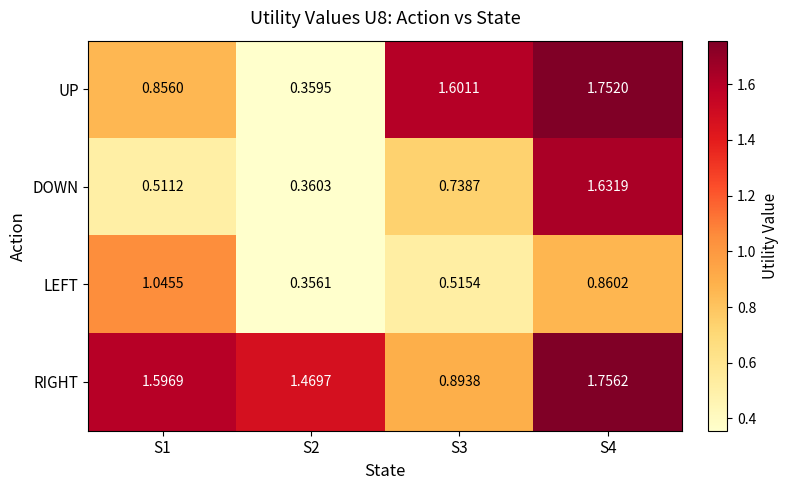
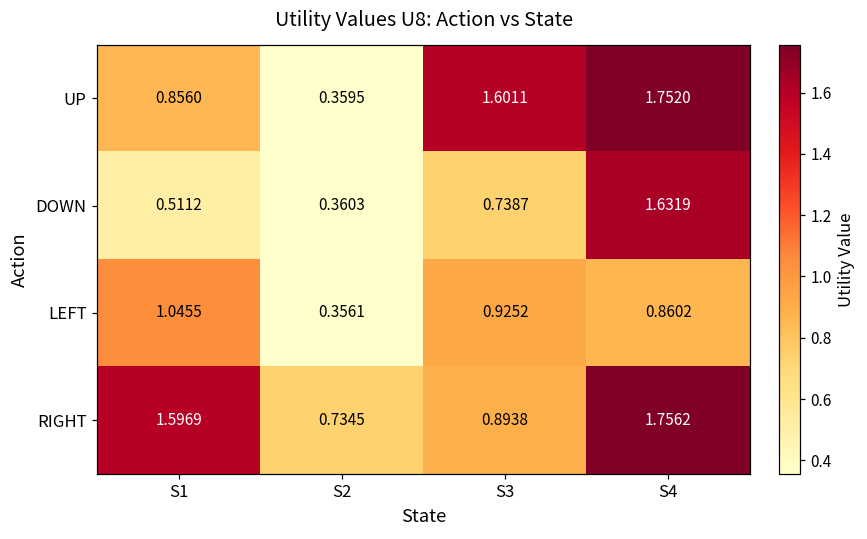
LEFT, S3: 0.5154 -> 0.9252
RIGHT, S2: 1.4697 -> 0.7345
